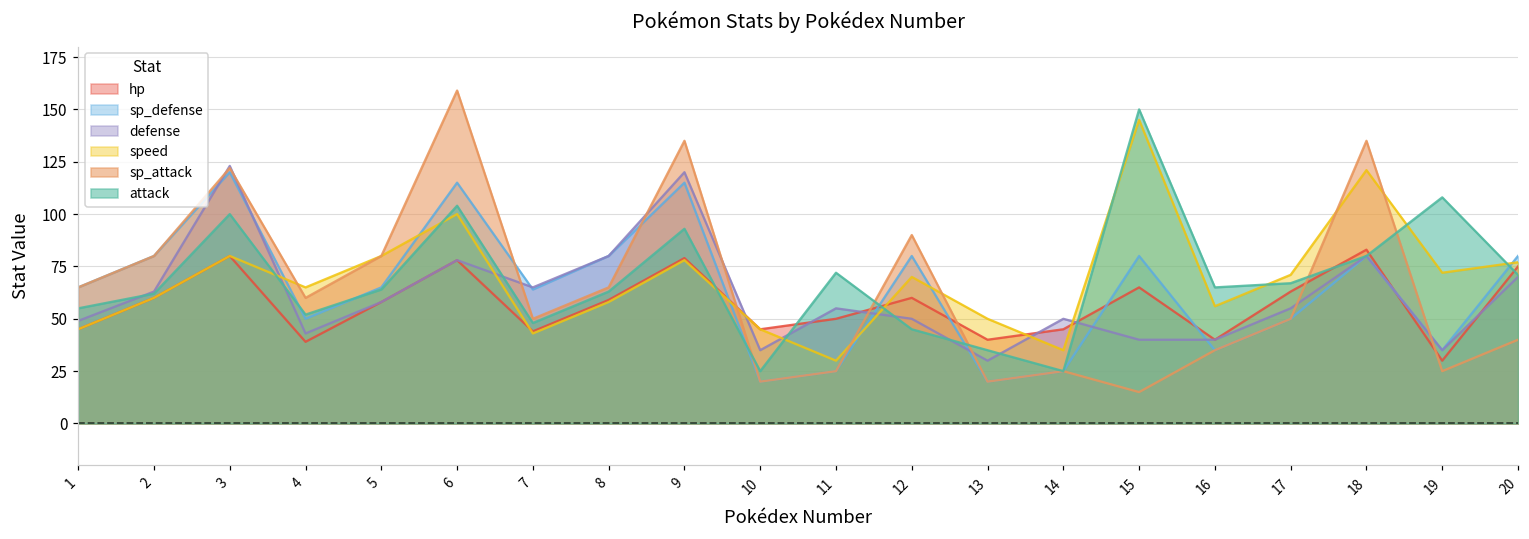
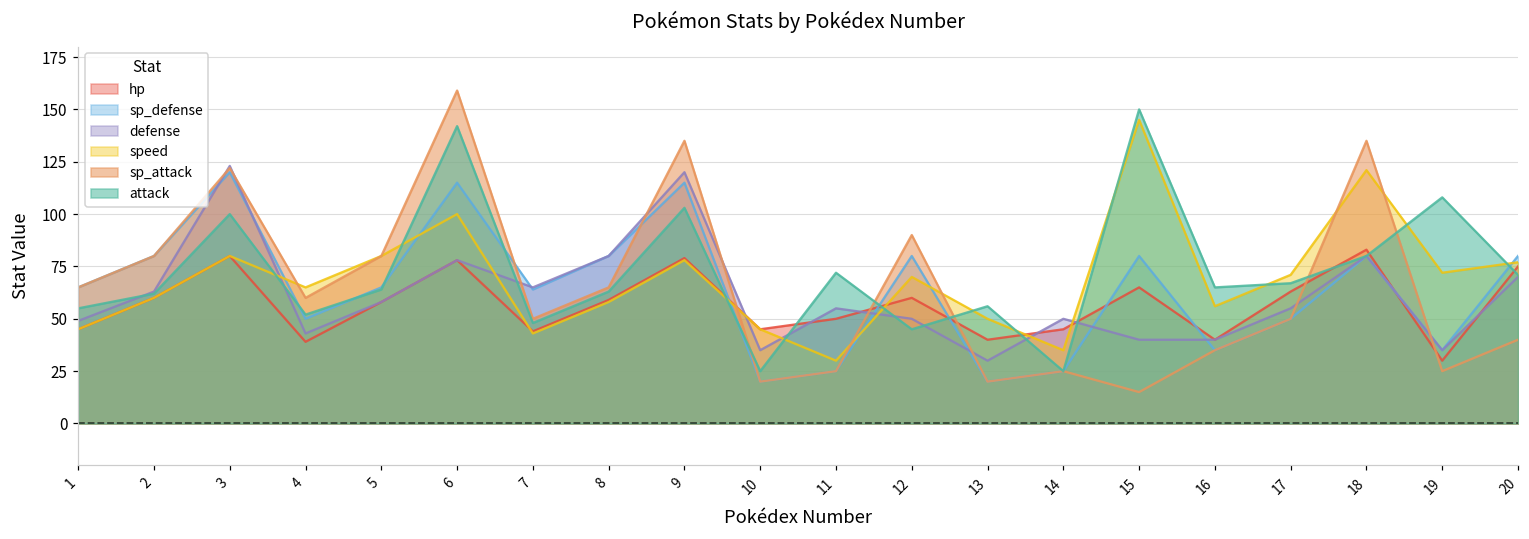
attack, 6: 104 -> 142
attack, 9: 93 -> 103
attack, 13: 35 -> 56
